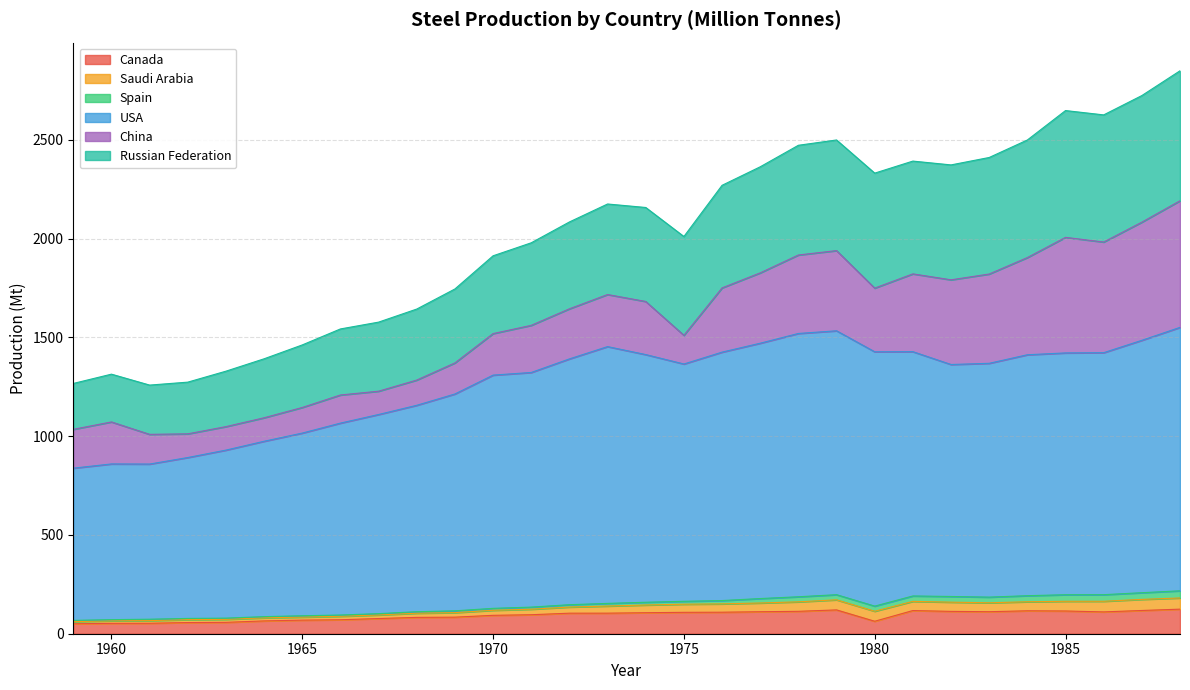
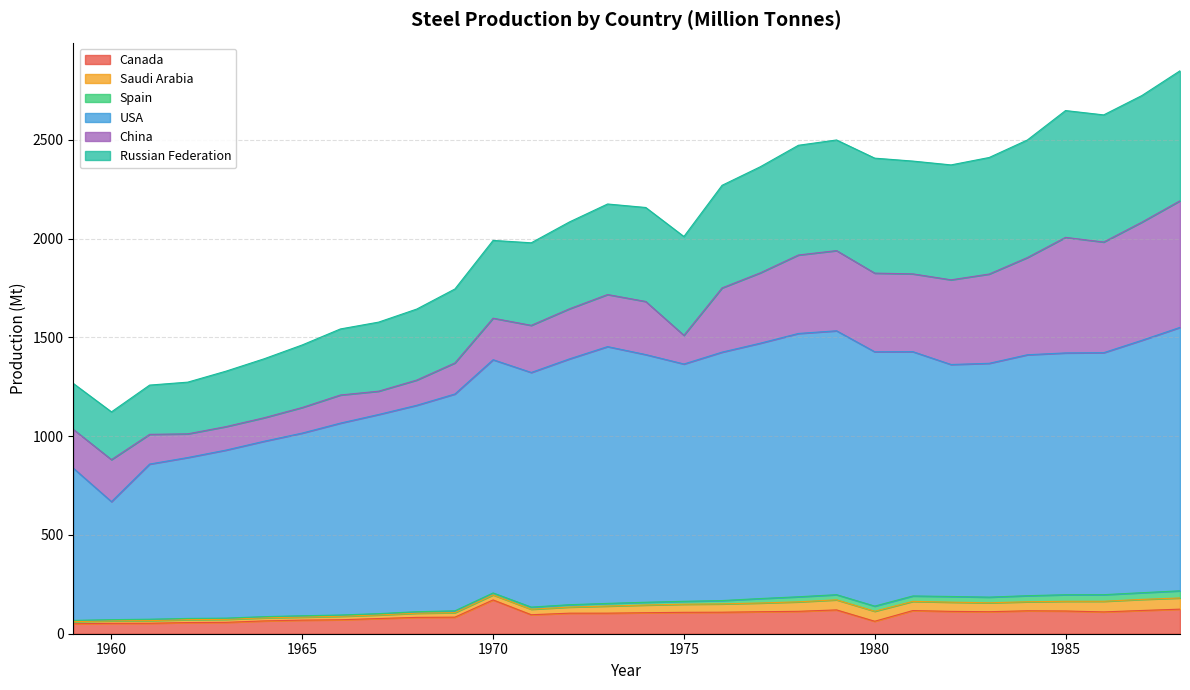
USA, 1960: 790 -> 600
Canada, 1970: 90 -> 170
China, 1980: 320 -> 400
